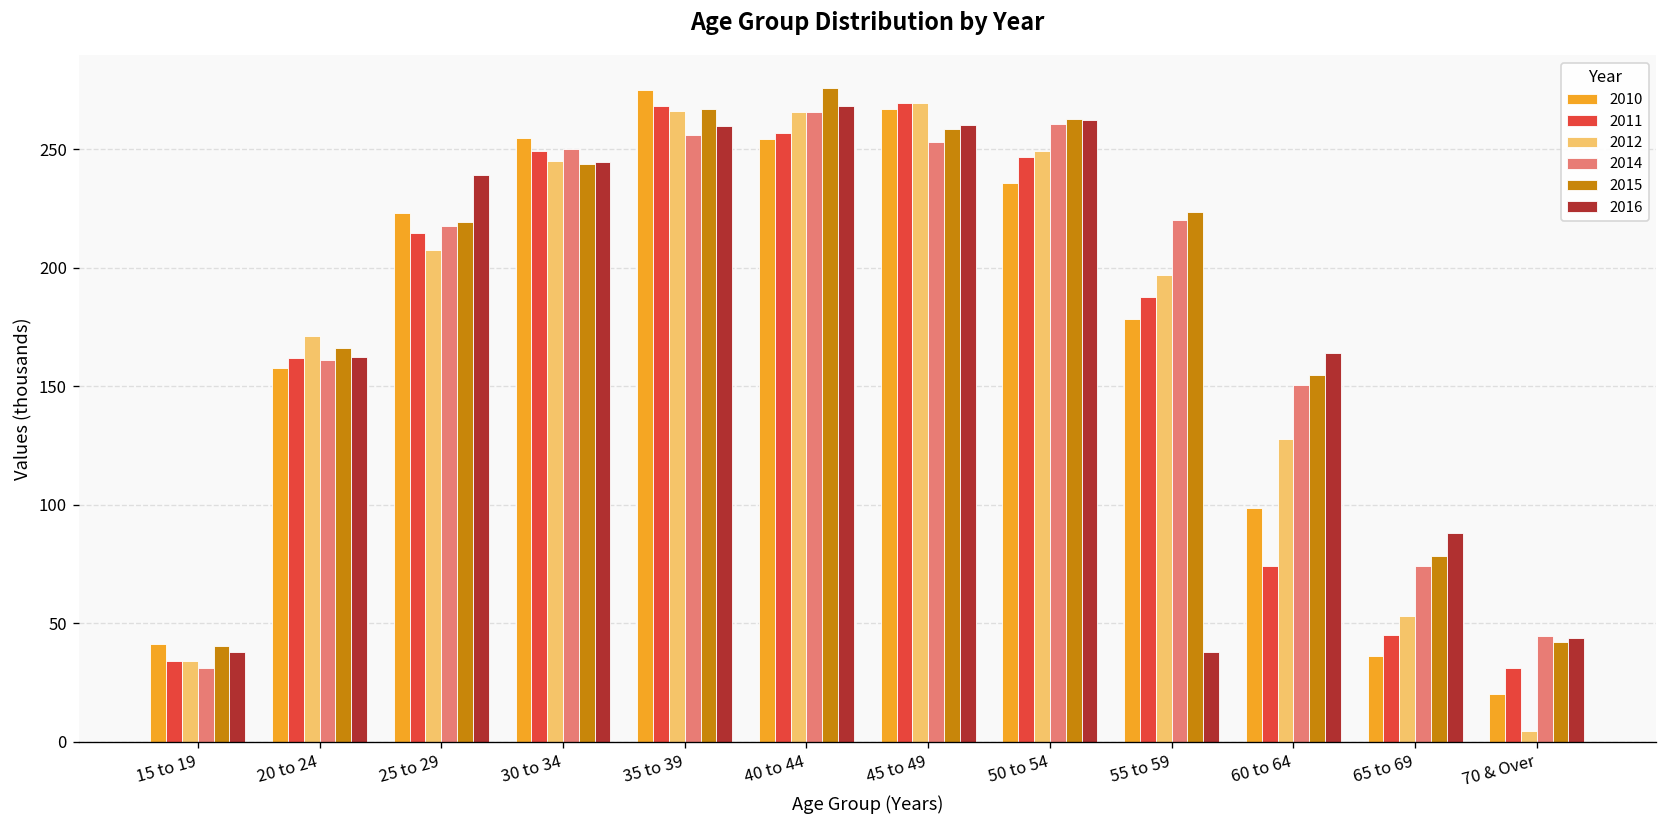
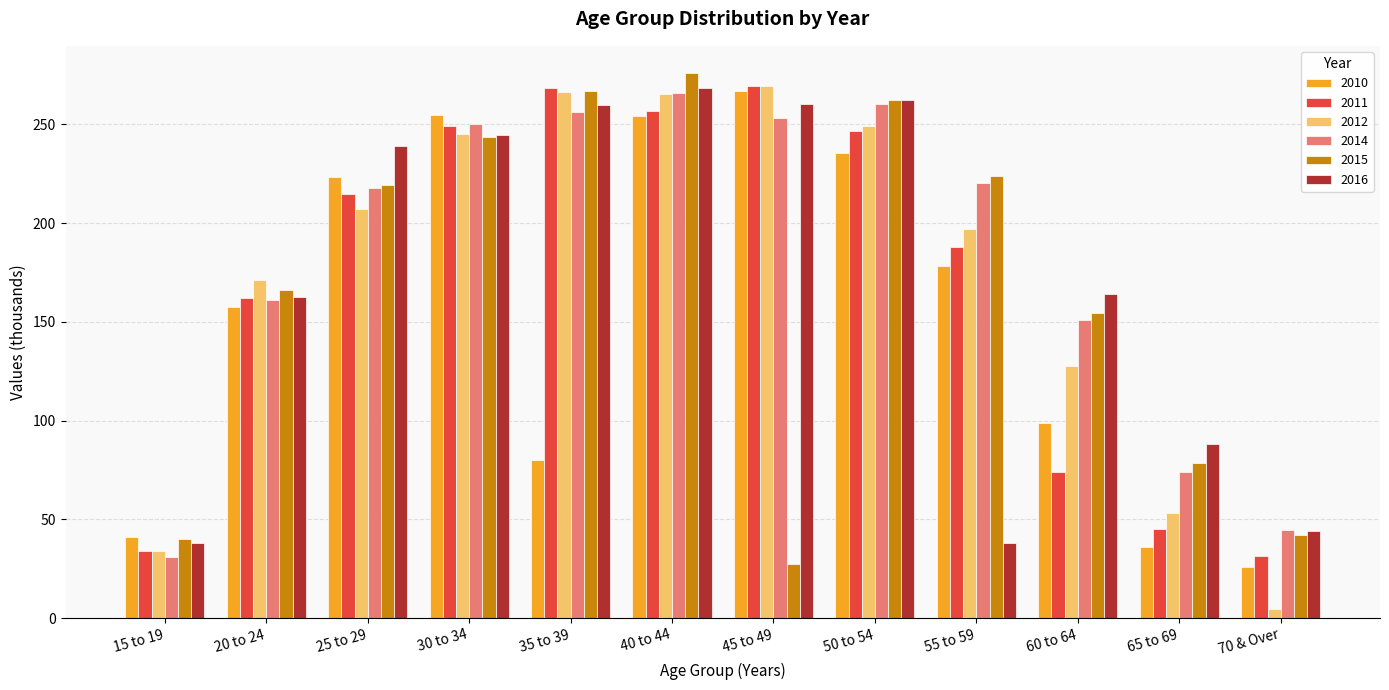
2010, 35 to 39: 275 -> 80
2015, 45 to 49: 259 -> 27
2010, 70 & Over: 20 -> 26
